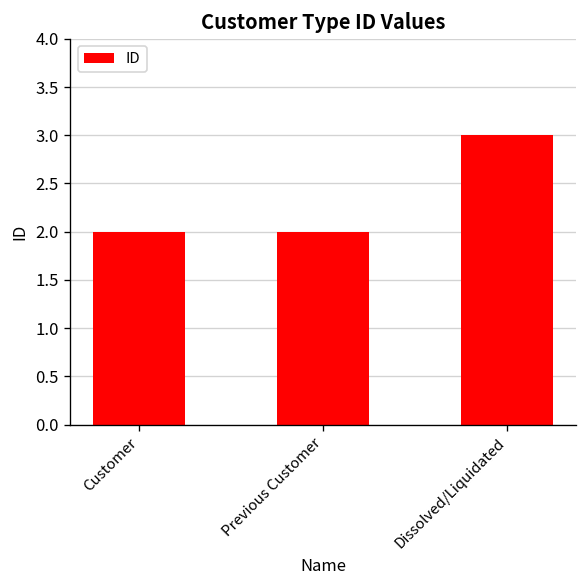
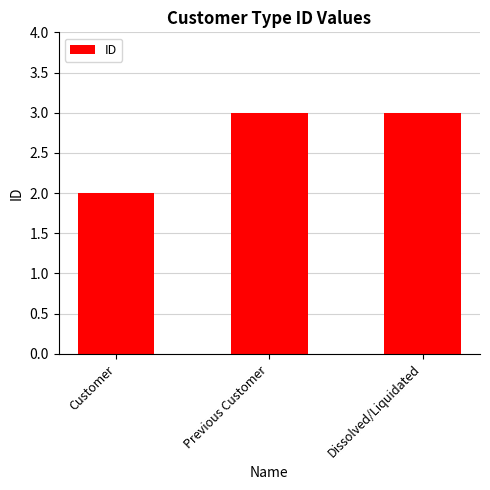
Previous Customer: 2 -> 3
